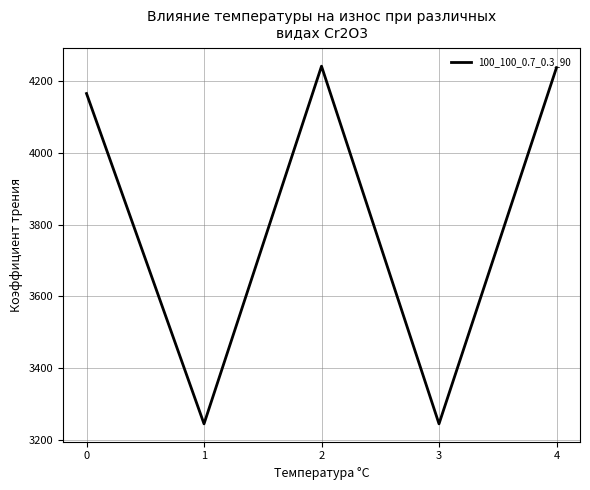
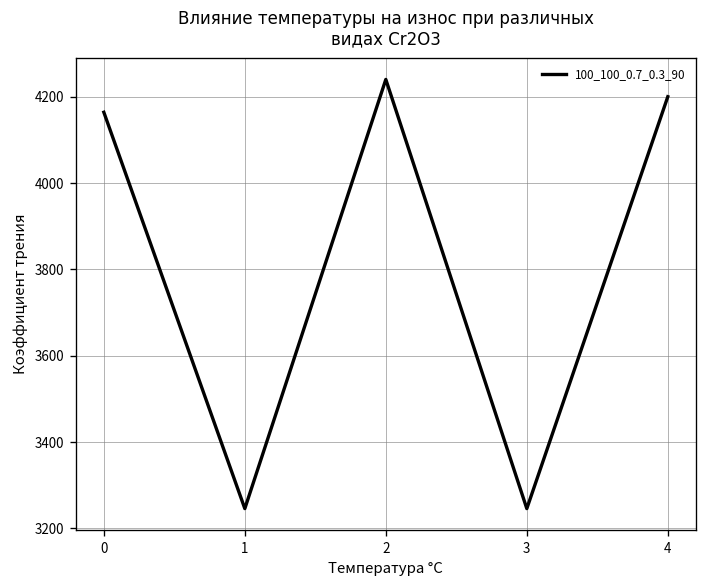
4: 4240 -> 4200
